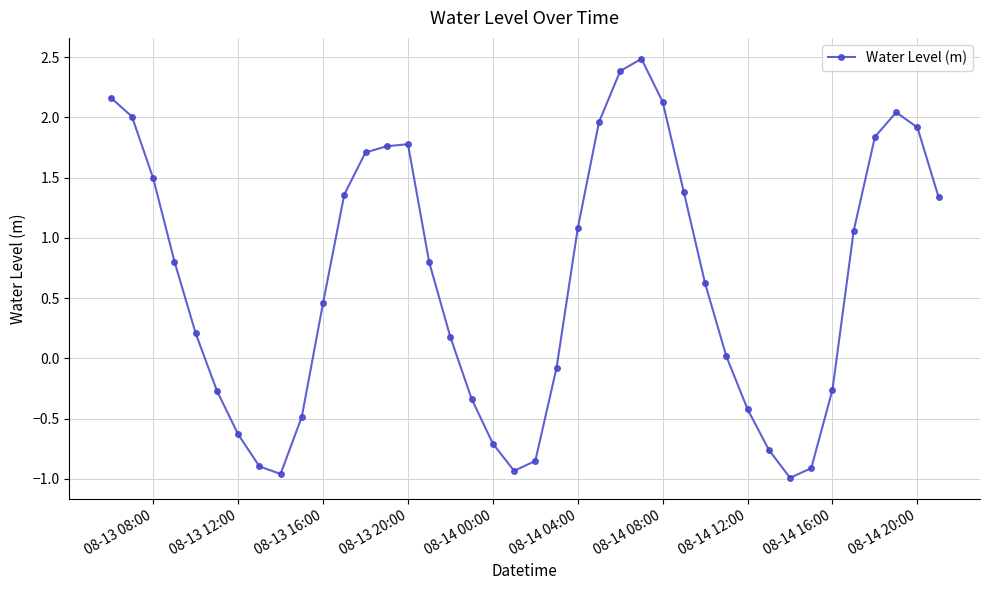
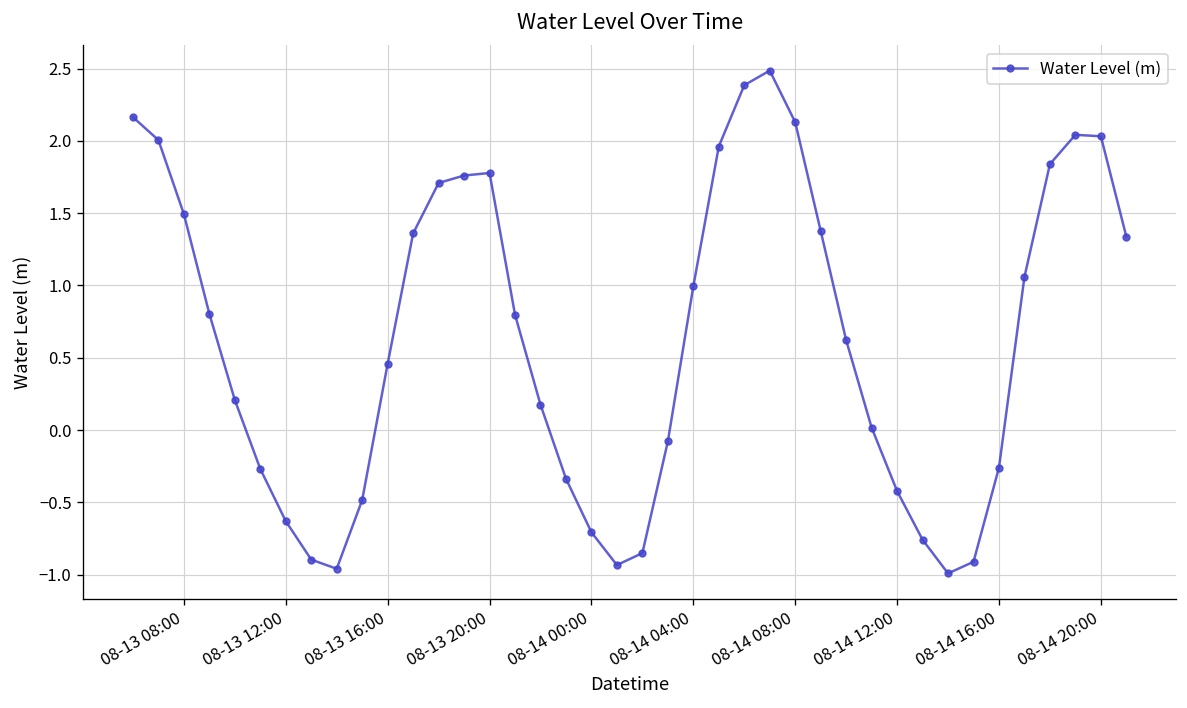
08-14 04:00: 1.08 -> 0.99
08-14 20:00: 1.92 -> 2.03
